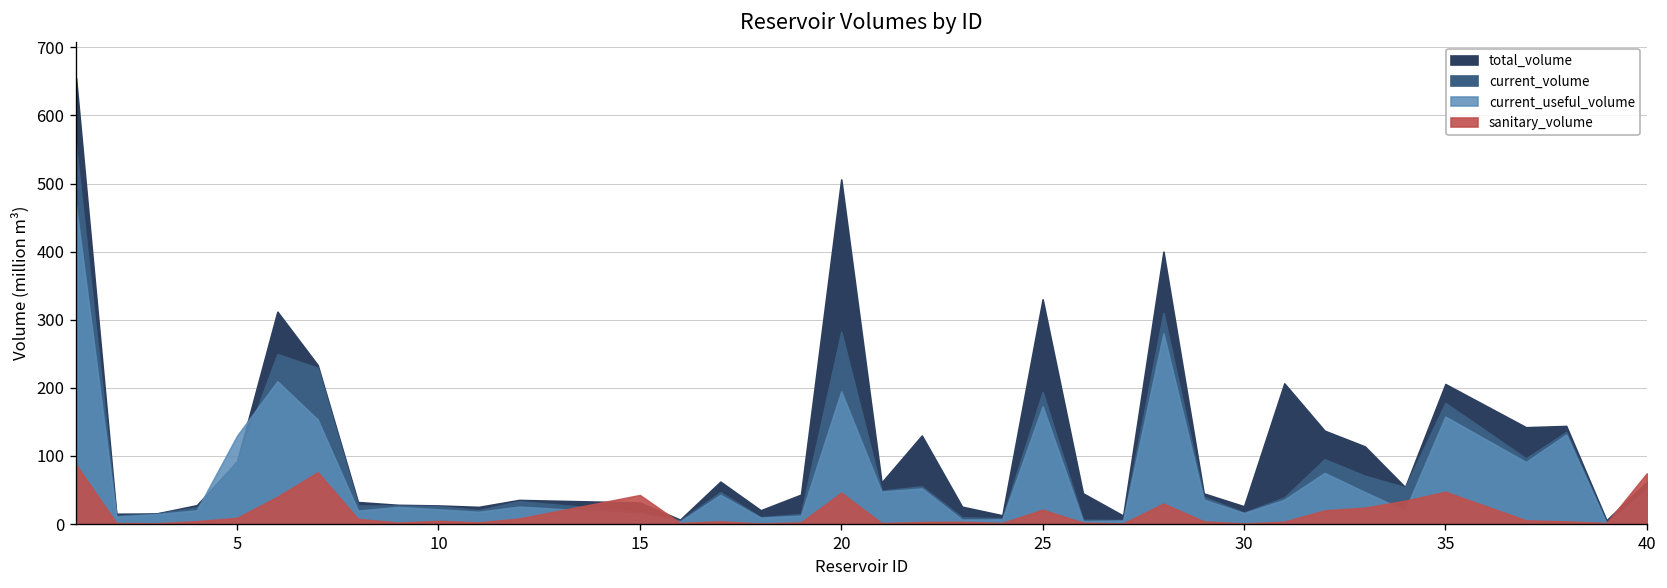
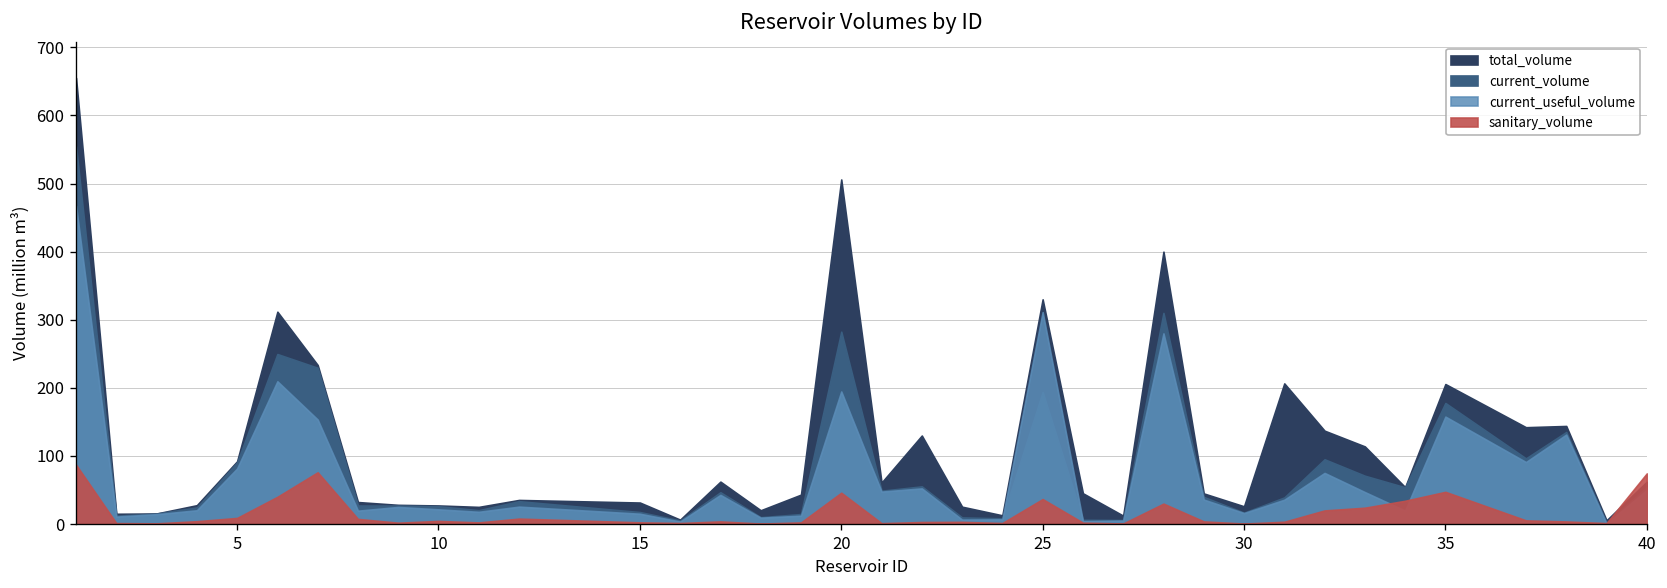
current_useful_volume, 5: 130 -> 80
sanitary_volume, 15: 40 -> 0
current_useful_volume, 25: 170 -> 310
sanitary_volume, 25: 20 -> 40
